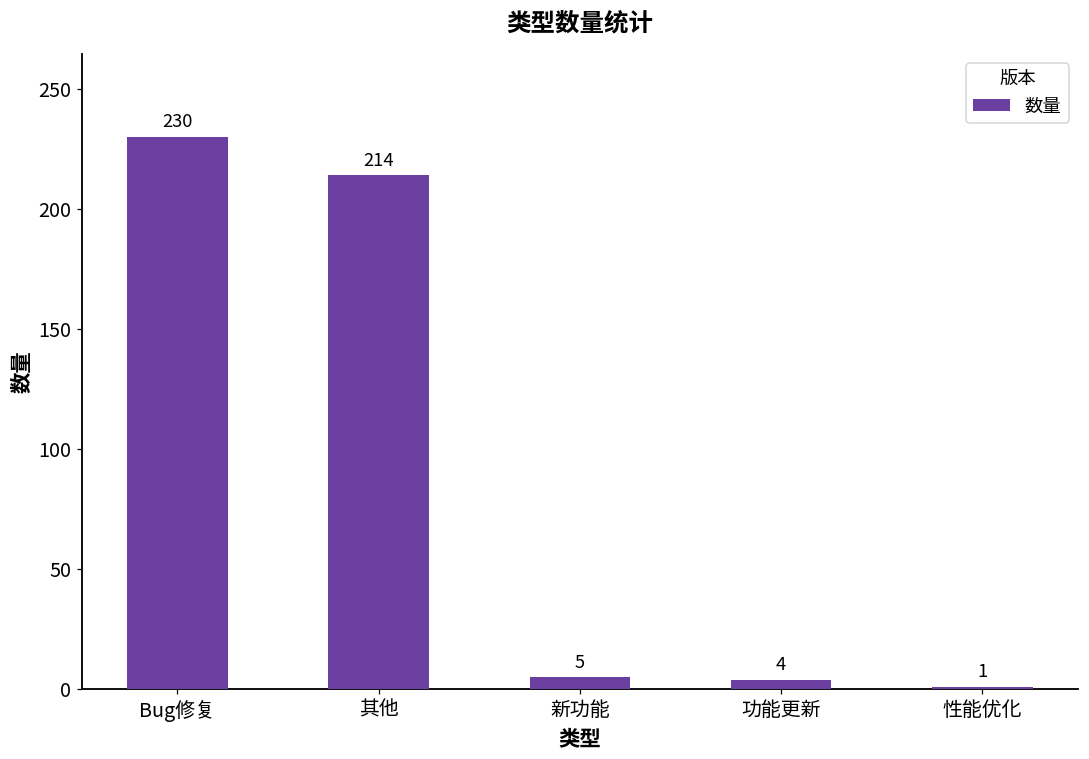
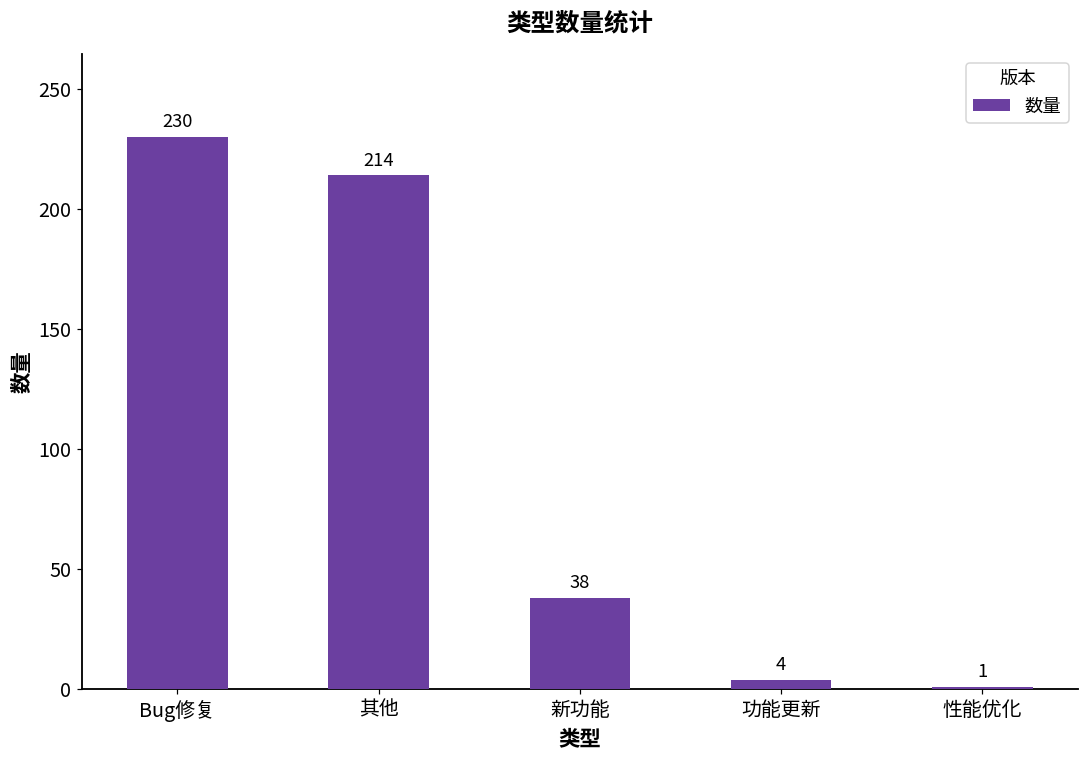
新功能: 5 -> 38
